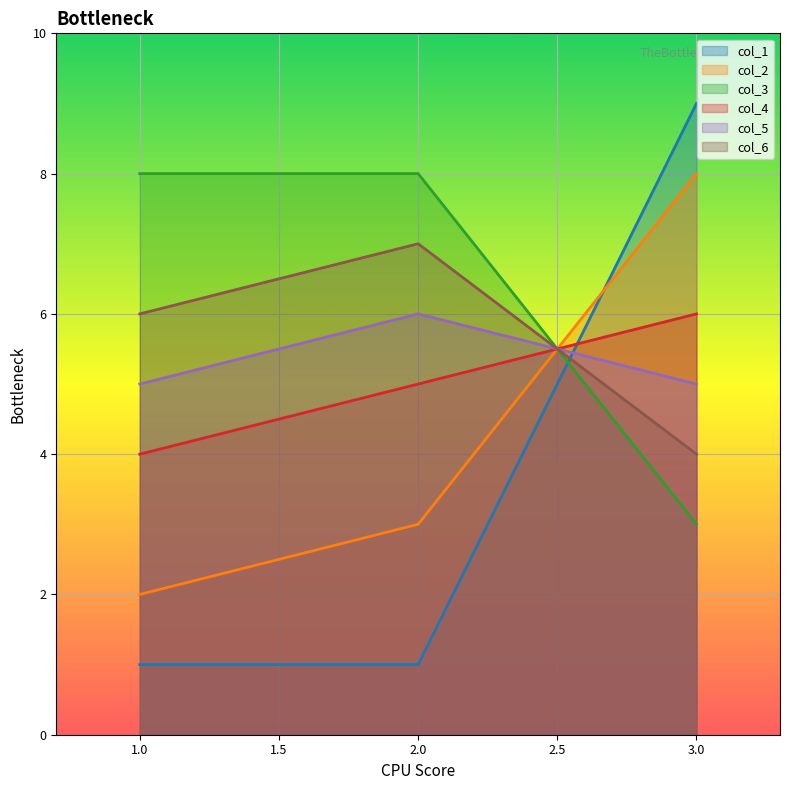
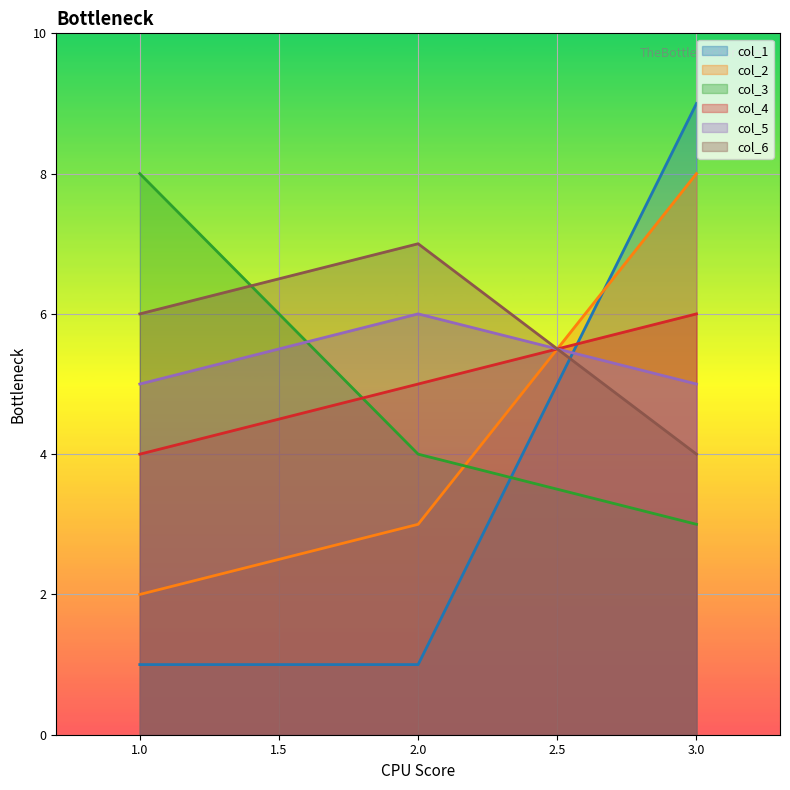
col_3, 2.0: 8 -> 4
